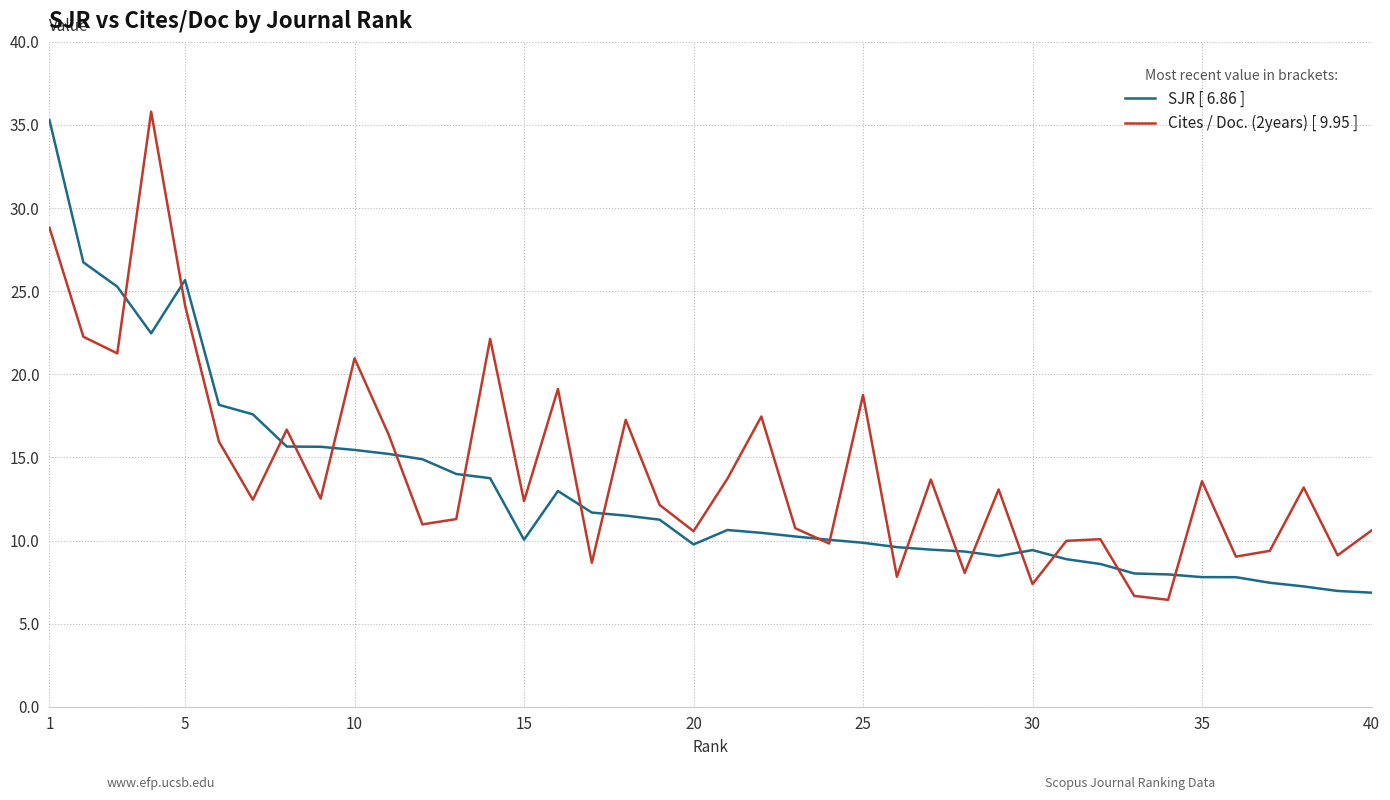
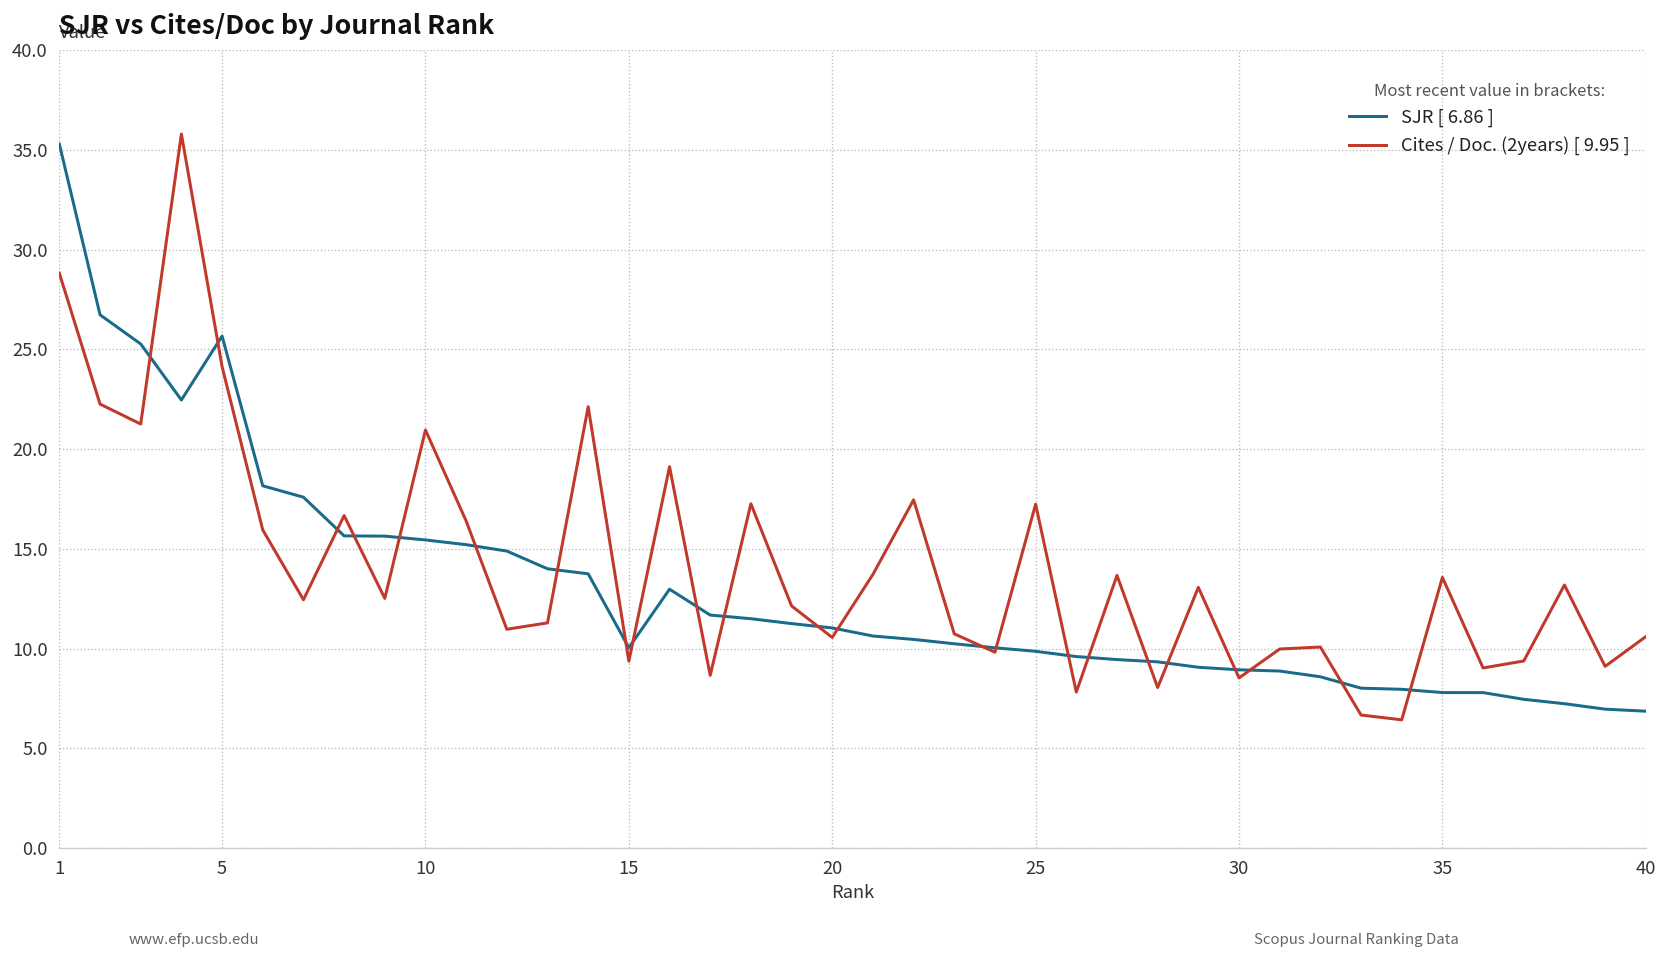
Cites / Doc. (2years) [ 9.95 ], 15: 12.4 -> 9.4
SJR [ 6.86 ], 20: 9.8 -> 11.0
Cites / Doc. (2years) [ 9.95 ], 25: 18.8 -> 17.2
SJR [ 6.86 ], 30: 9.4 -> 8.9
Cites / Doc. (2years) [ 9.95 ], 30: 7.4 -> 8.5
